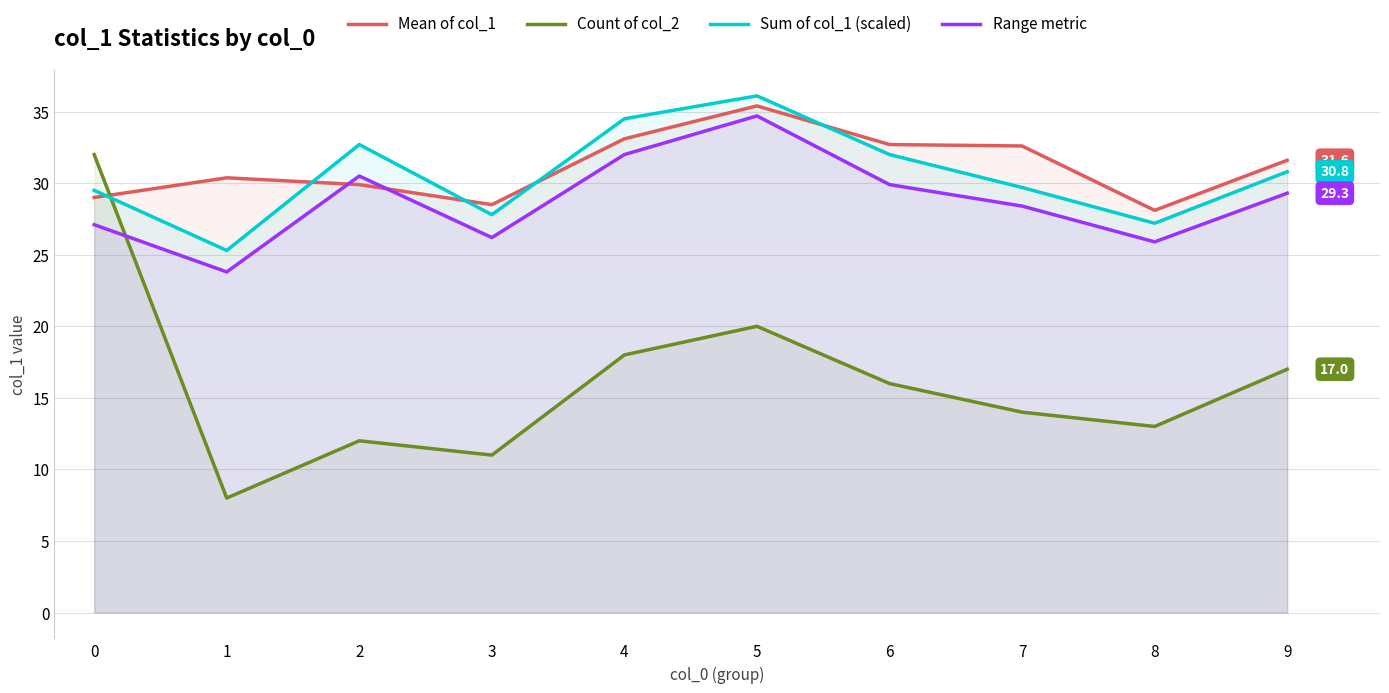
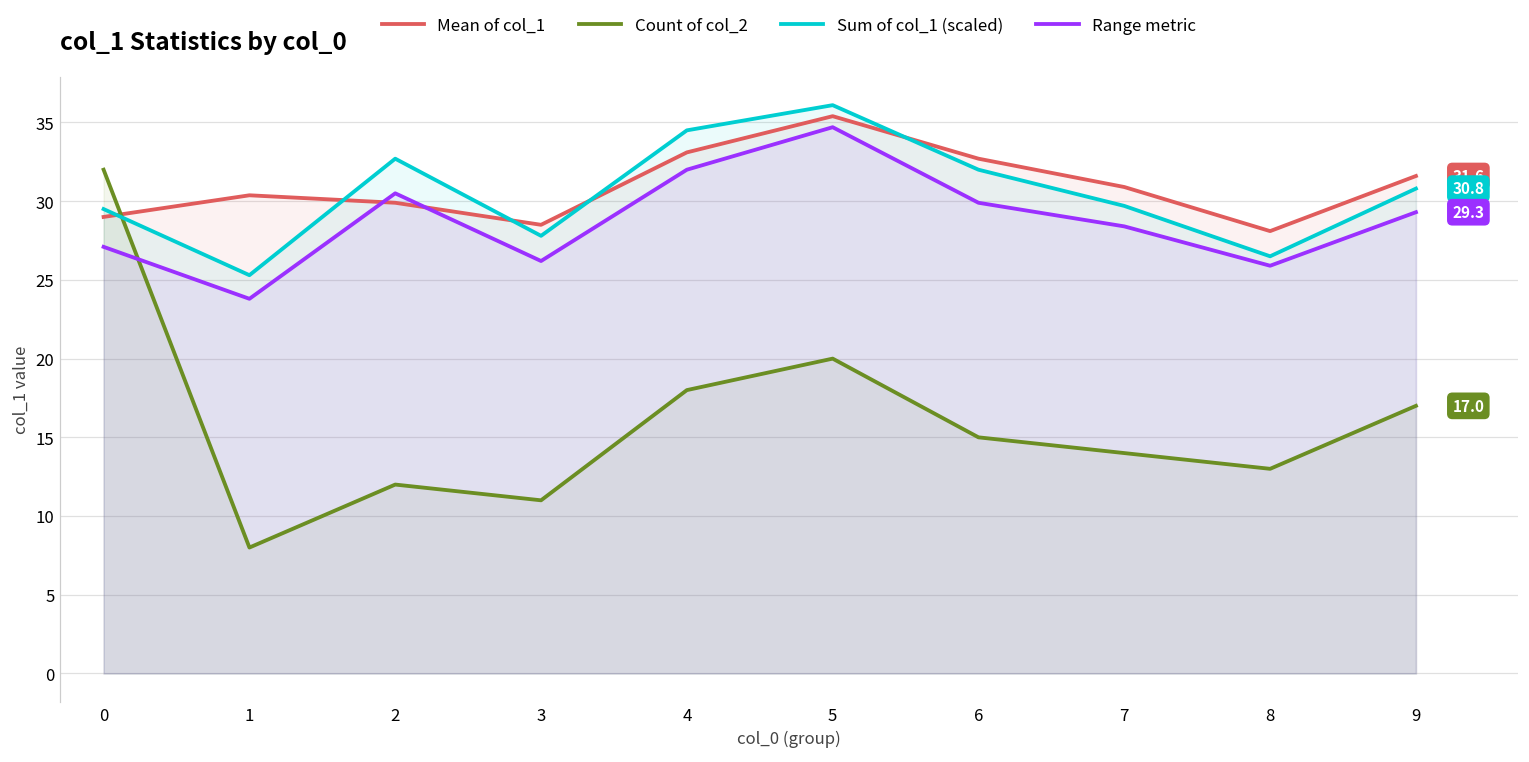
Count of col_2, 6: 16 -> 15
Mean of col_1, 7: 32.6 -> 30.9
Sum of col_1 (scaled), 8: 27.2 -> 26.5
